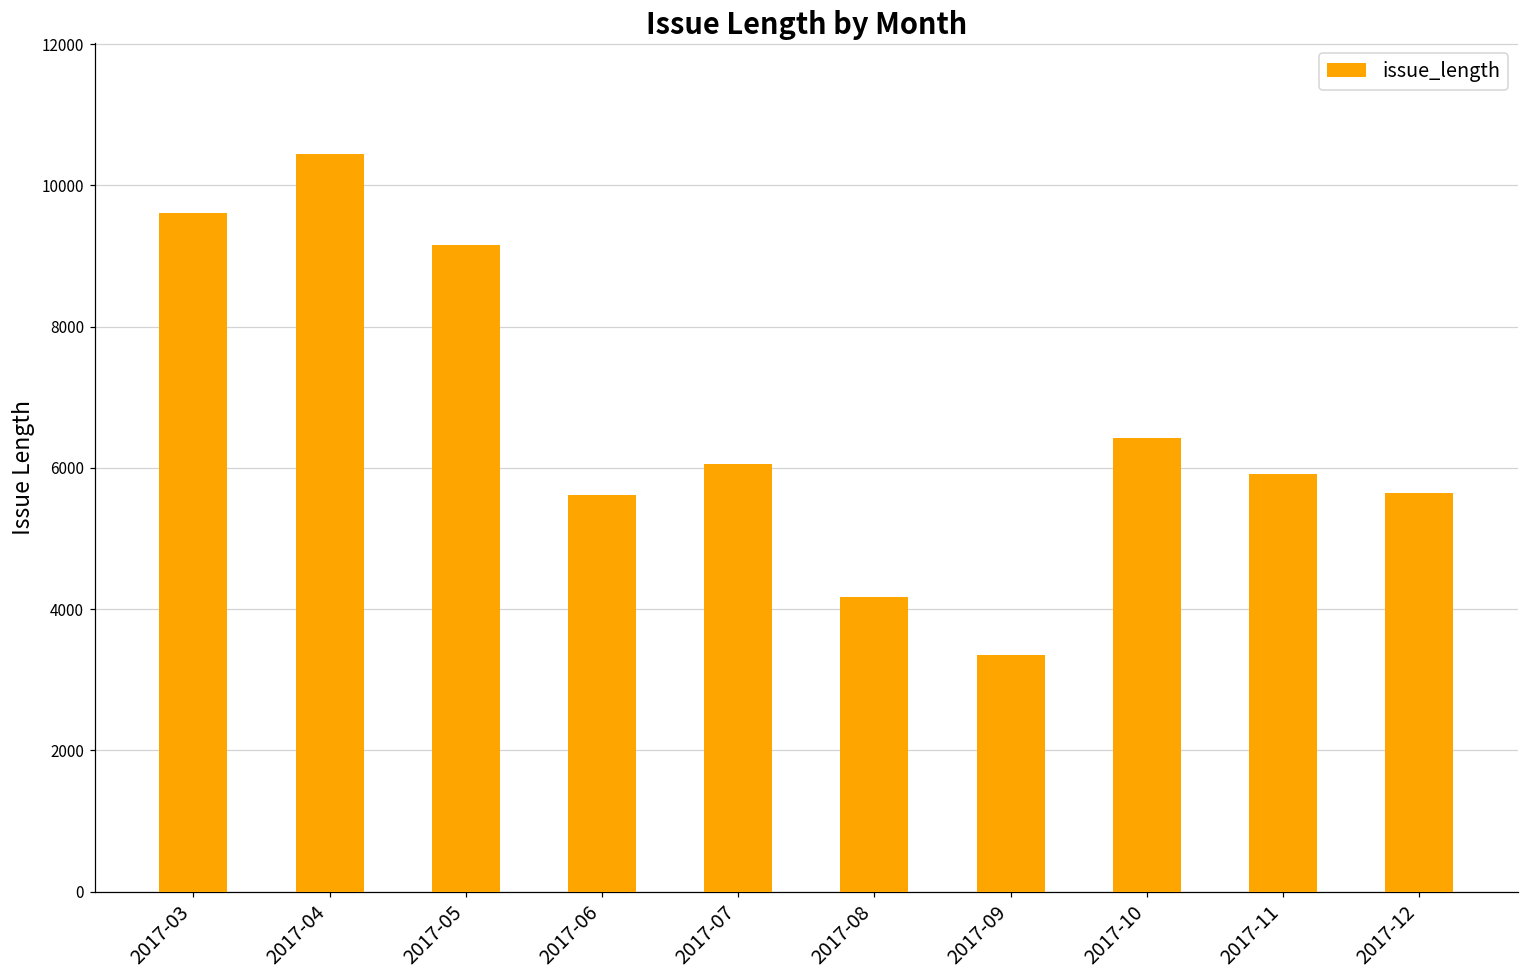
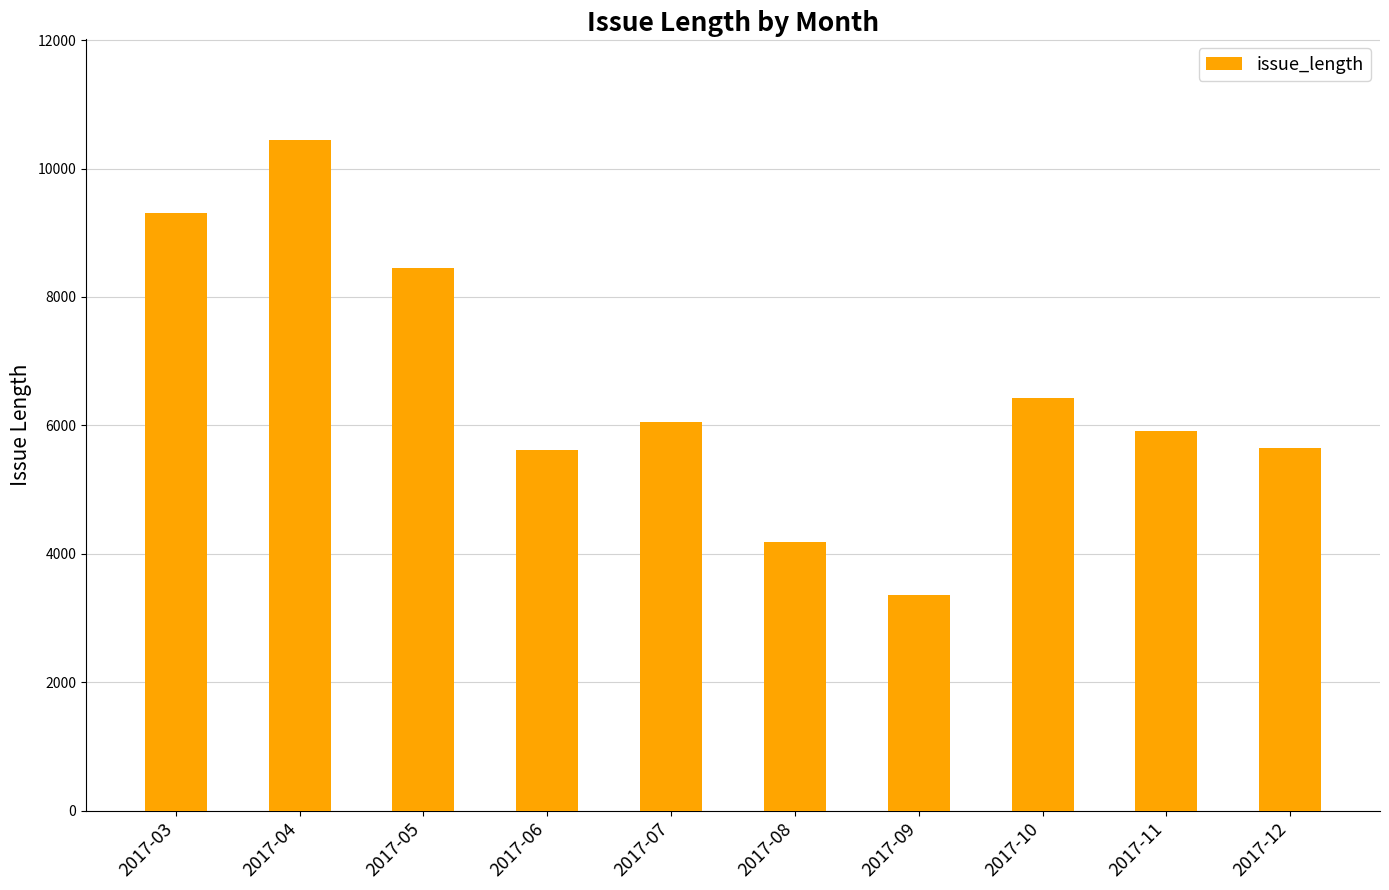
2017-03: 9600 -> 9300
2017-05: 9200 -> 8500
